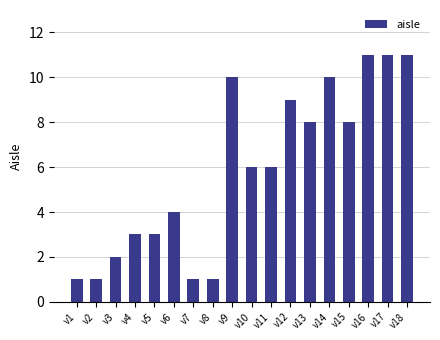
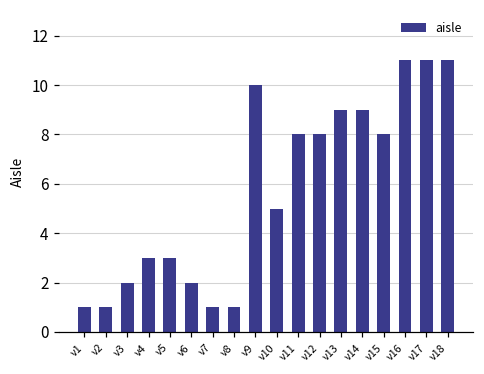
v6: 4 -> 2
v10: 6 -> 5
v11: 6 -> 8
v12: 9 -> 8
v13: 8 -> 9
v14: 10 -> 9
